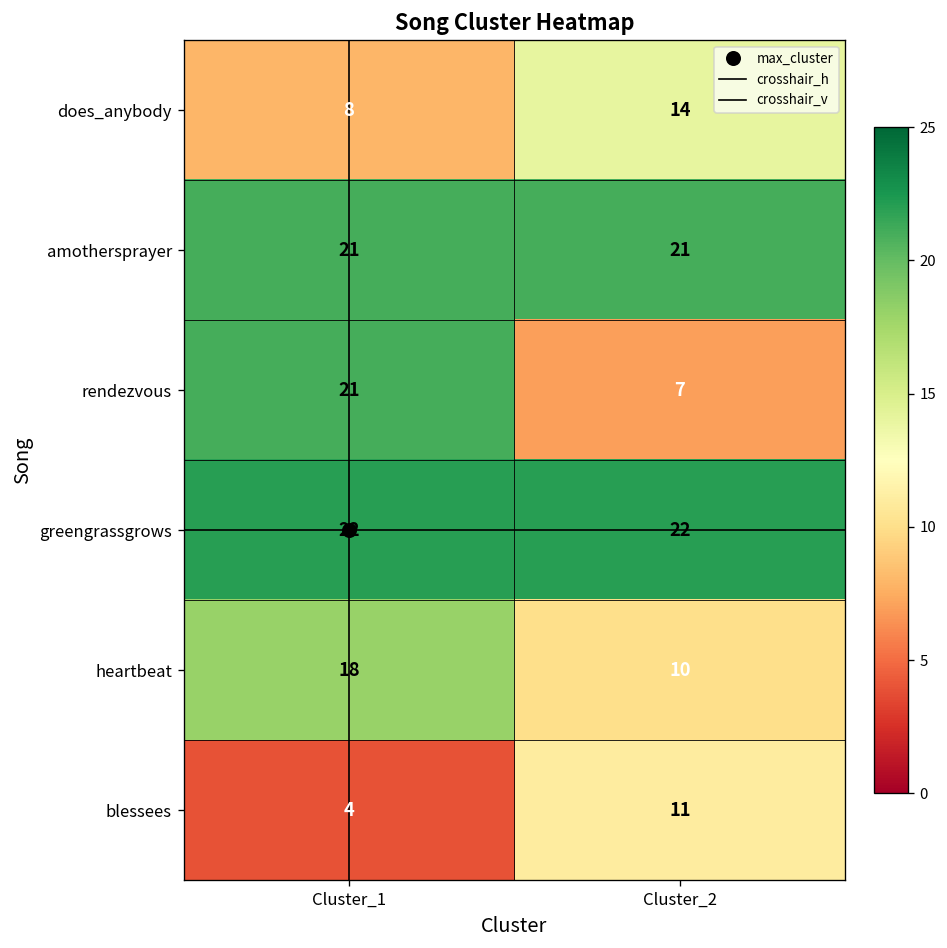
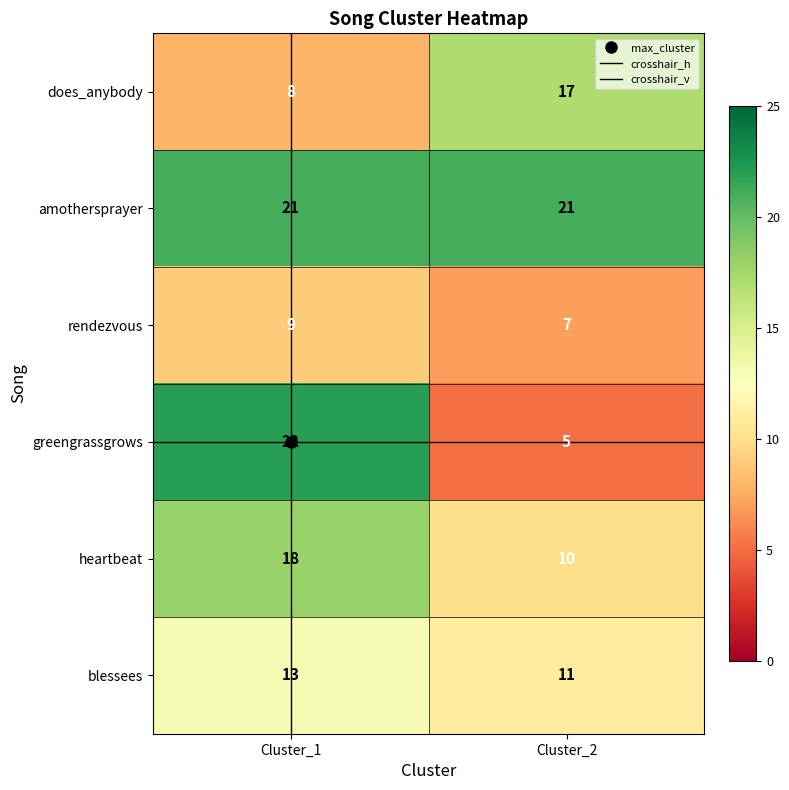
does_anybody, Cluster_2: 14 -> 17
rendezvous, Cluster_1: 21 -> 9
greengrassgrows, Cluster_2: 22 -> 5
blessees, Cluster_1: 4 -> 13
